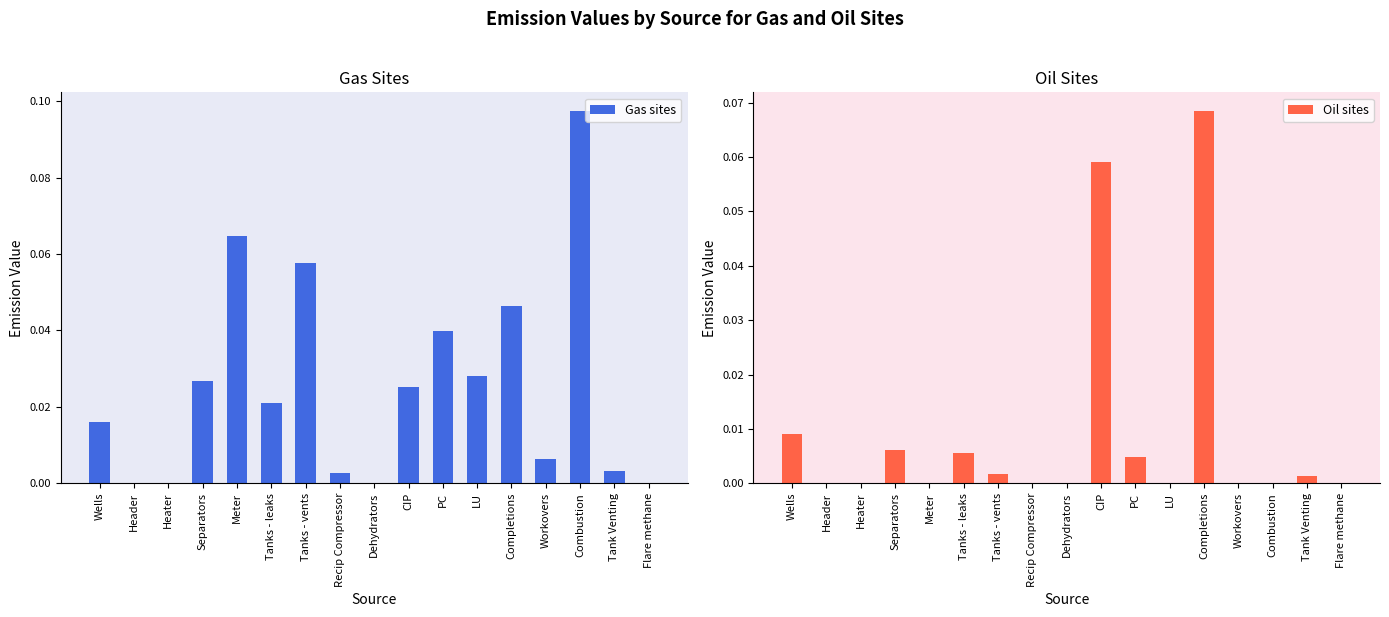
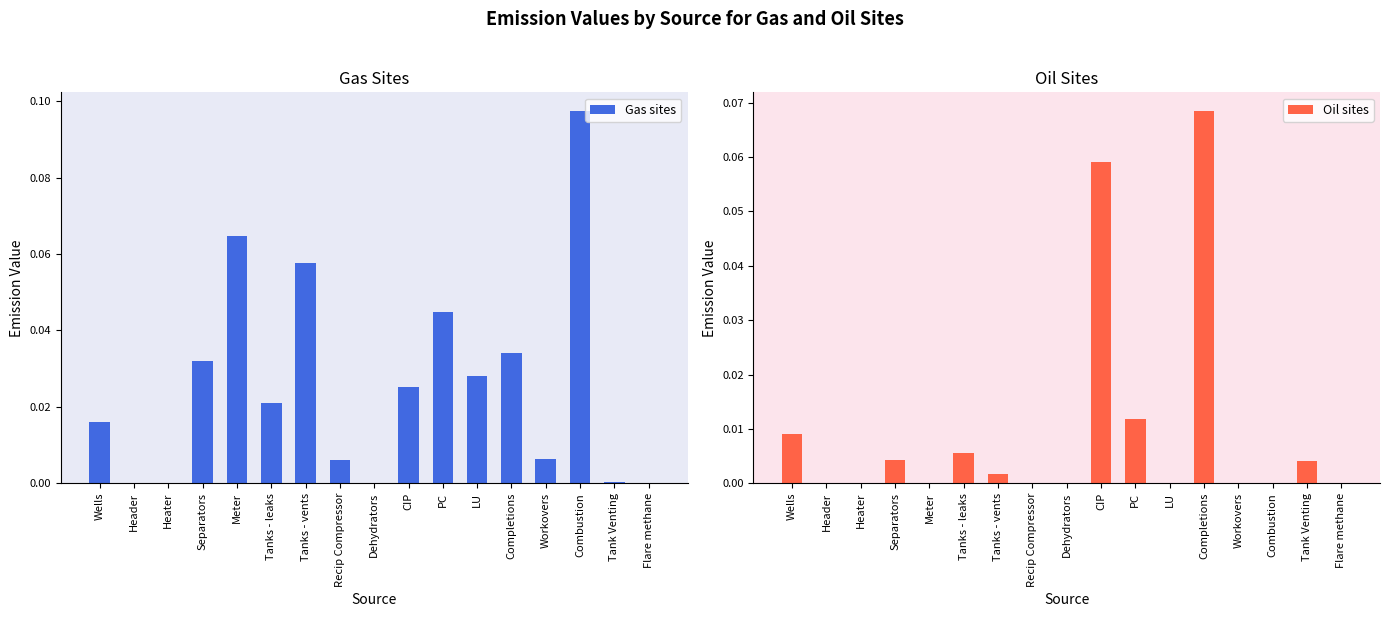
Gas Sites, Separators: 0.027 -> 0.032
Gas Sites, Recip Compressor: 0.003 -> 0.006
Gas Sites, PC: 0.040 -> 0.045
Gas Sites, Completions: 0.046 -> 0.034
Gas Sites, Tank Venting: 0.003 -> 0.000
Oil Sites, Separators: 0.006 -> 0.004
Oil Sites, PC: 0.005 -> 0.012
Oil Sites, Tank Venting: 0.001 -> 0.004
